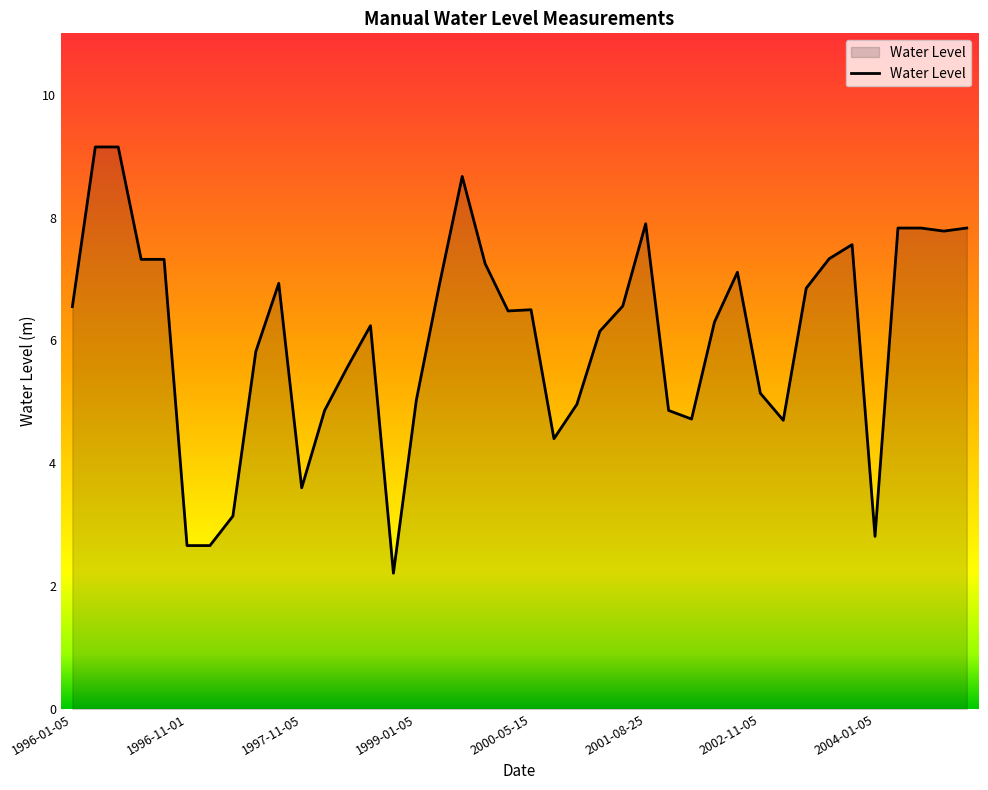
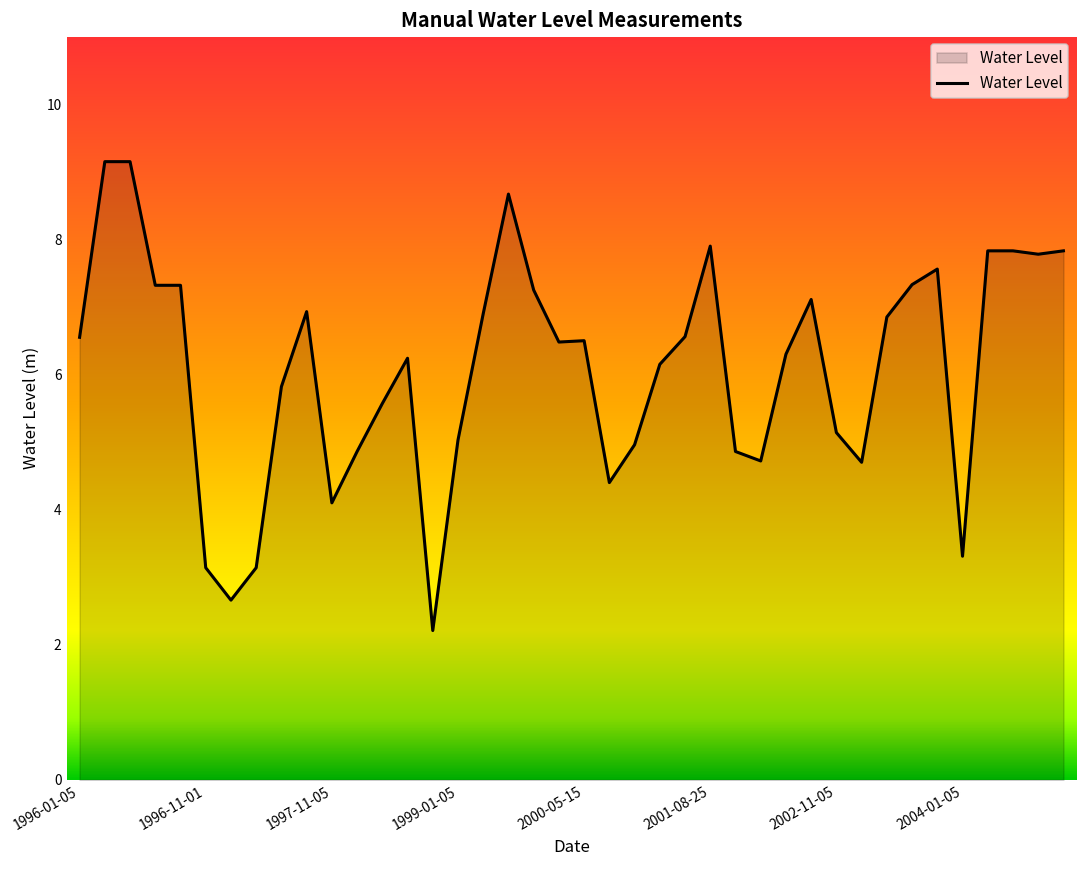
1996-11-01: 2.7 -> 3.1
1997-11-05: 3.6 -> 4.1
2004-01-05: 2.8 -> 3.3
